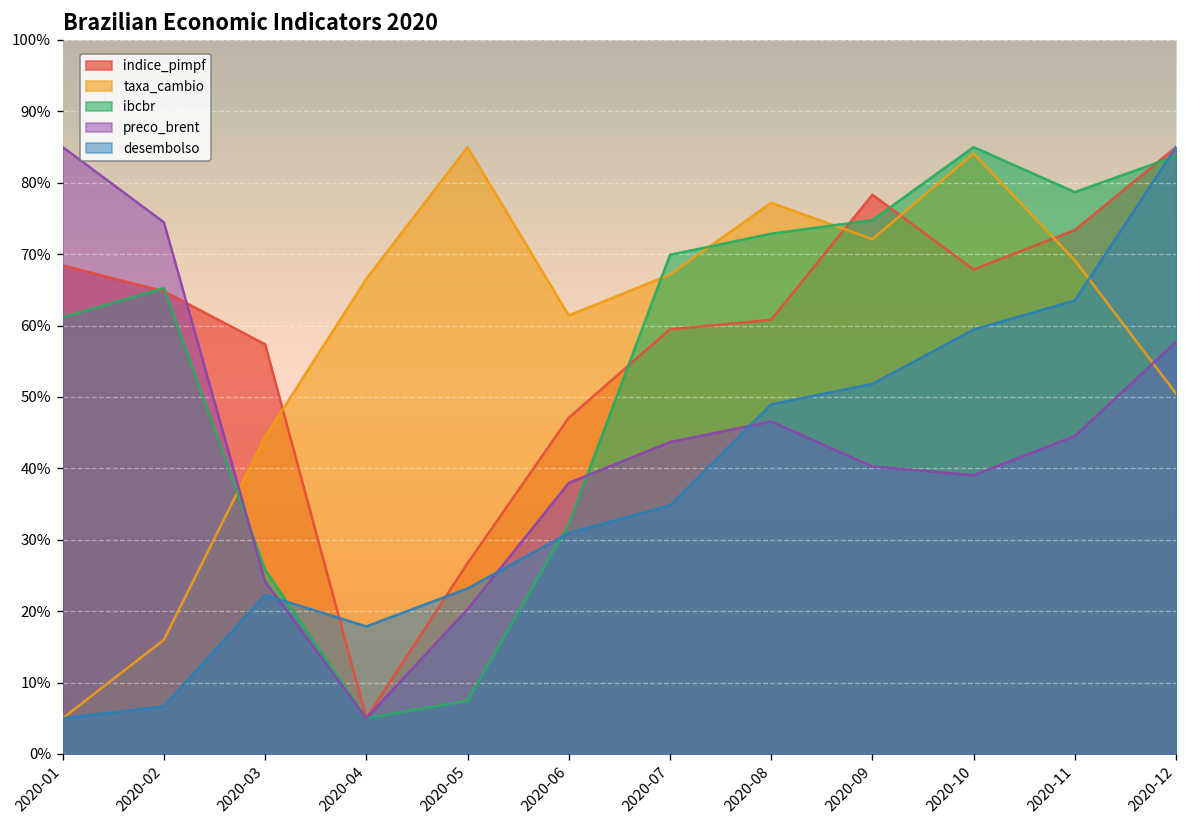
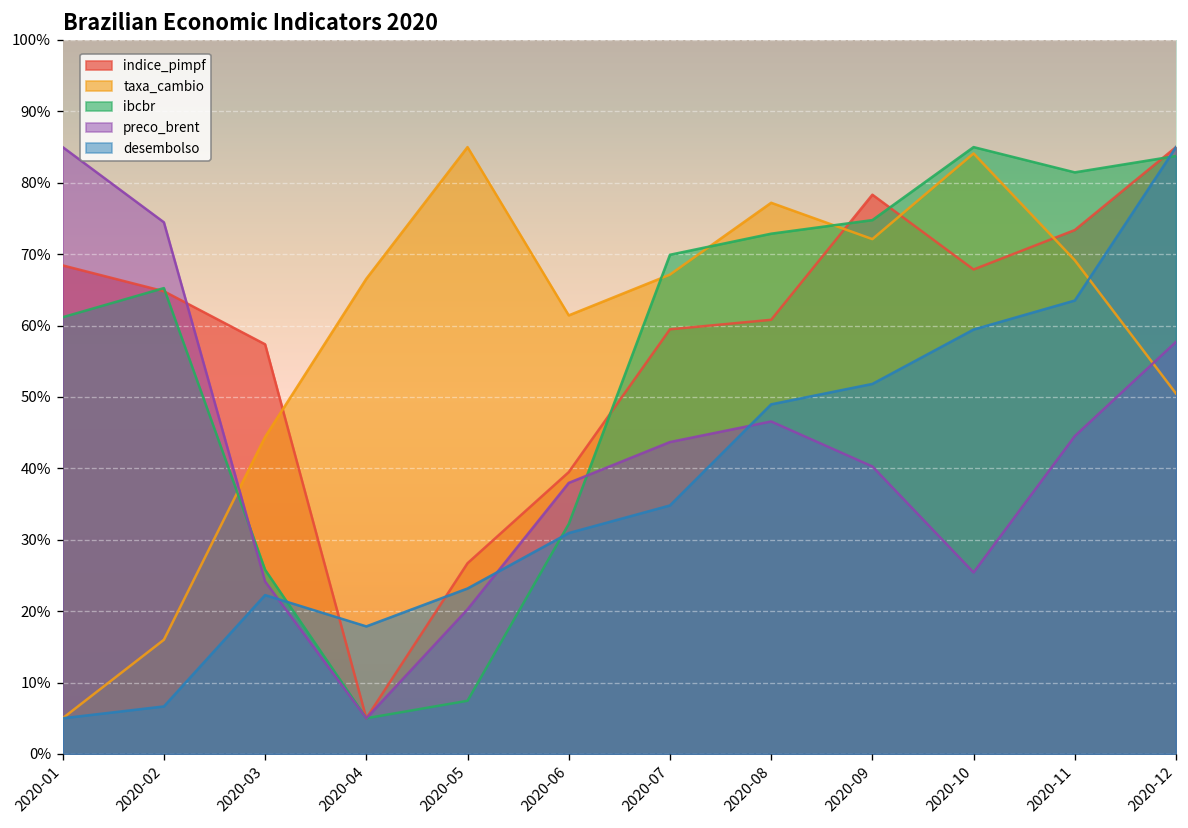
indice_pimpf, 2020-06: 47% -> 39%
preco_brent, 2020-10: 39% -> 25%
ibcbr, 2020-11: 79% -> 81%
